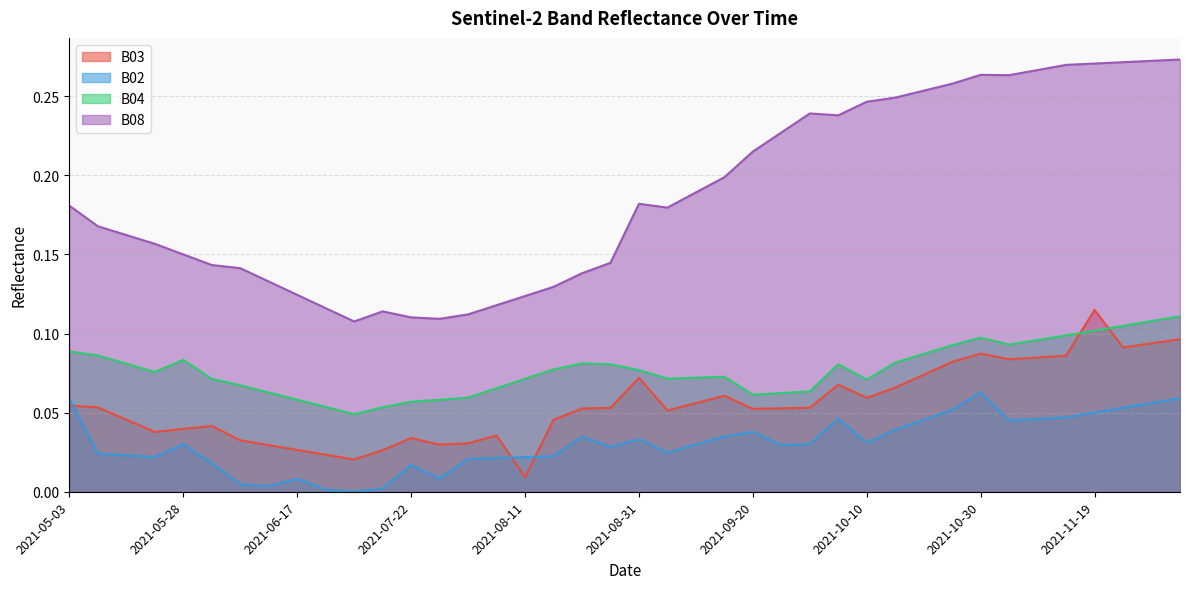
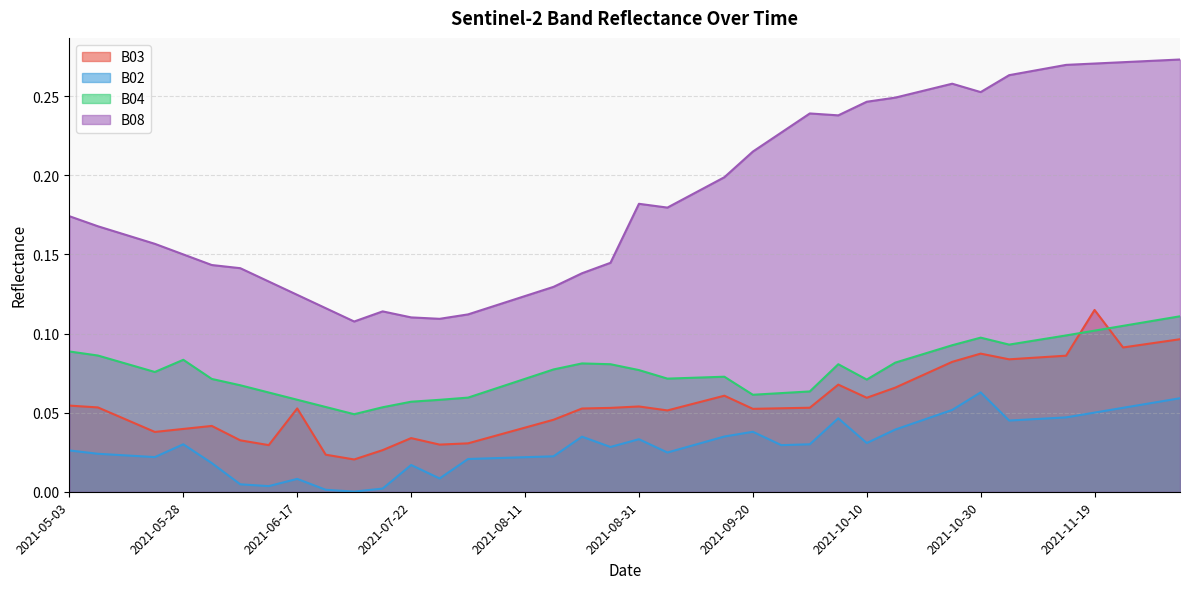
B02, 2021-05-03: 0.059 -> 0.026
B08, 2021-05-03: 0.181 -> 0.174
B03, 2021-06-17: 0.026 -> 0.053
B03, 2021-08-11: 0.009 -> 0.041
B03, 2021-08-31: 0.072 -> 0.054
B08, 2021-10-30: 0.264 -> 0.253
